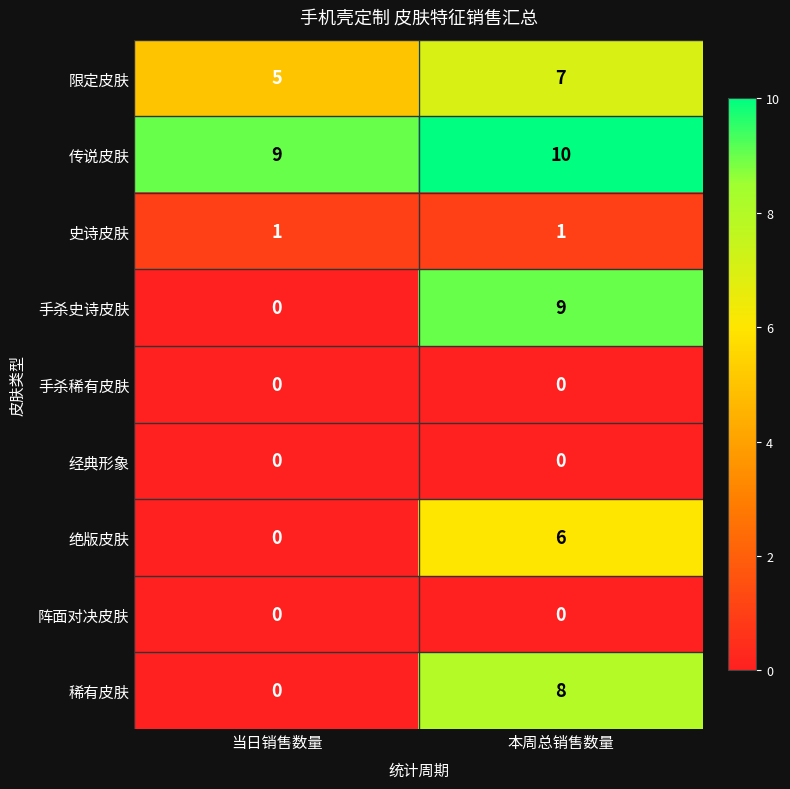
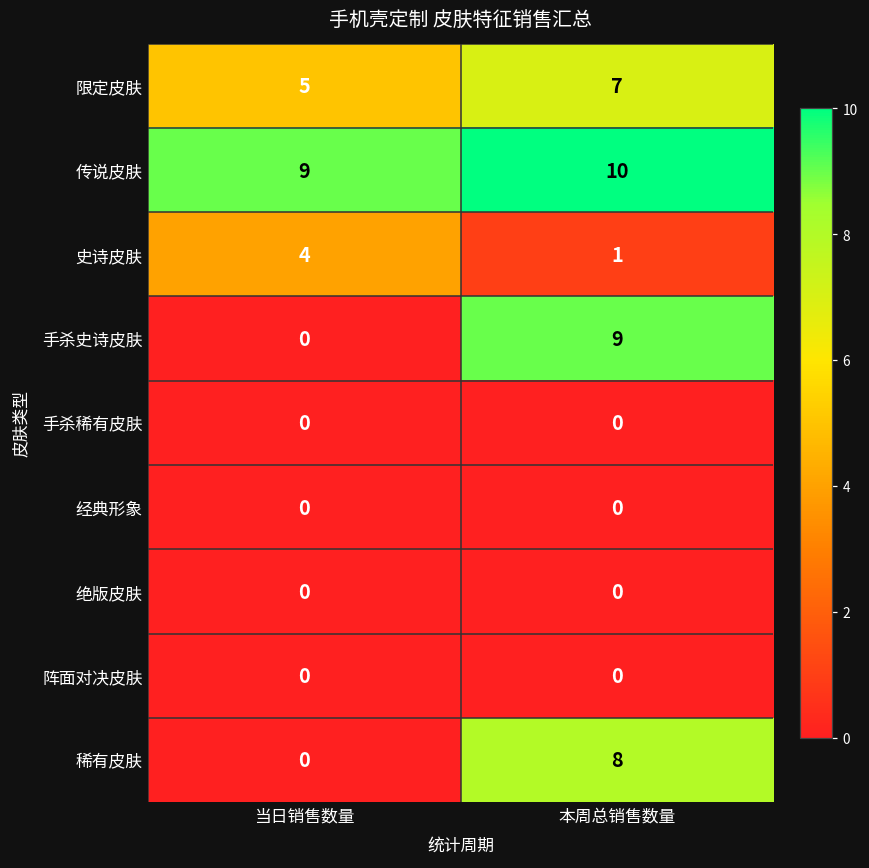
史诗皮肤, 当日销售数量: 1 -> 4
绝版皮肤, 本周总销售数量: 6 -> 0
